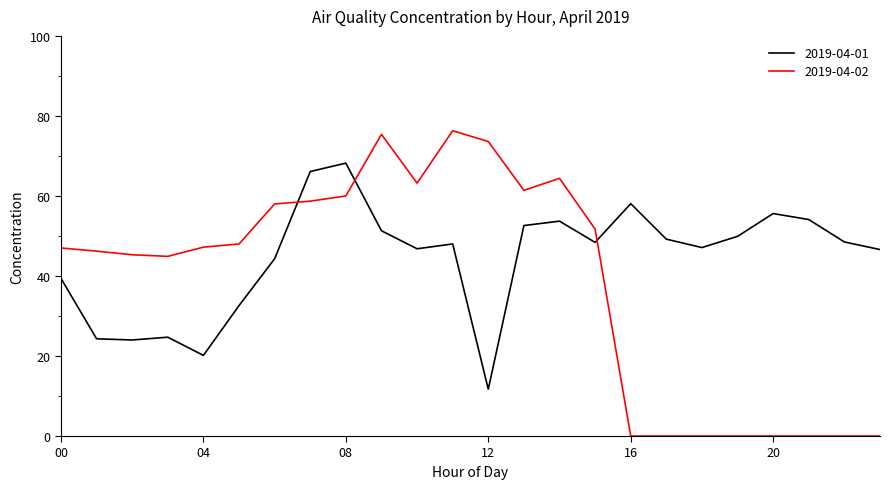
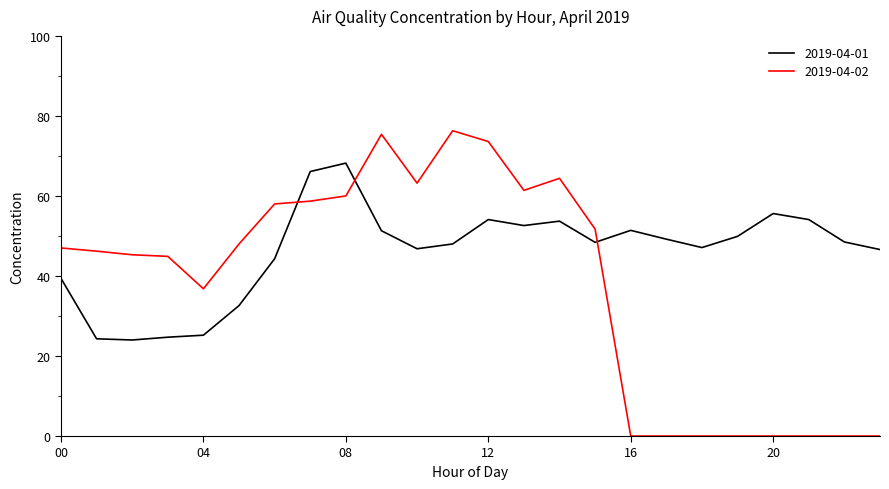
2019-04-01, 04: 20 -> 25
2019-04-02, 04: 47 -> 37
2019-04-01, 12: 12 -> 54
2019-04-01, 16: 58 -> 51
